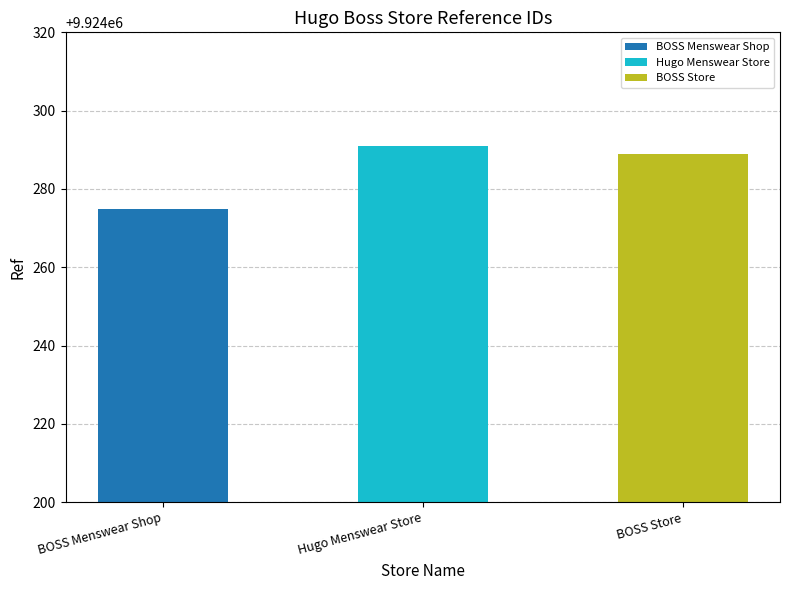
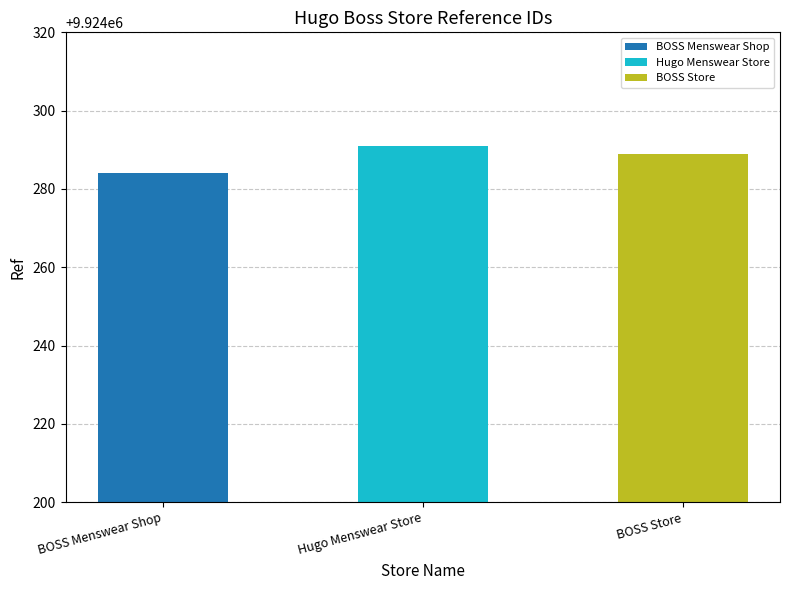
BOSS Menswear Shop: 9924275 -> 9924284
